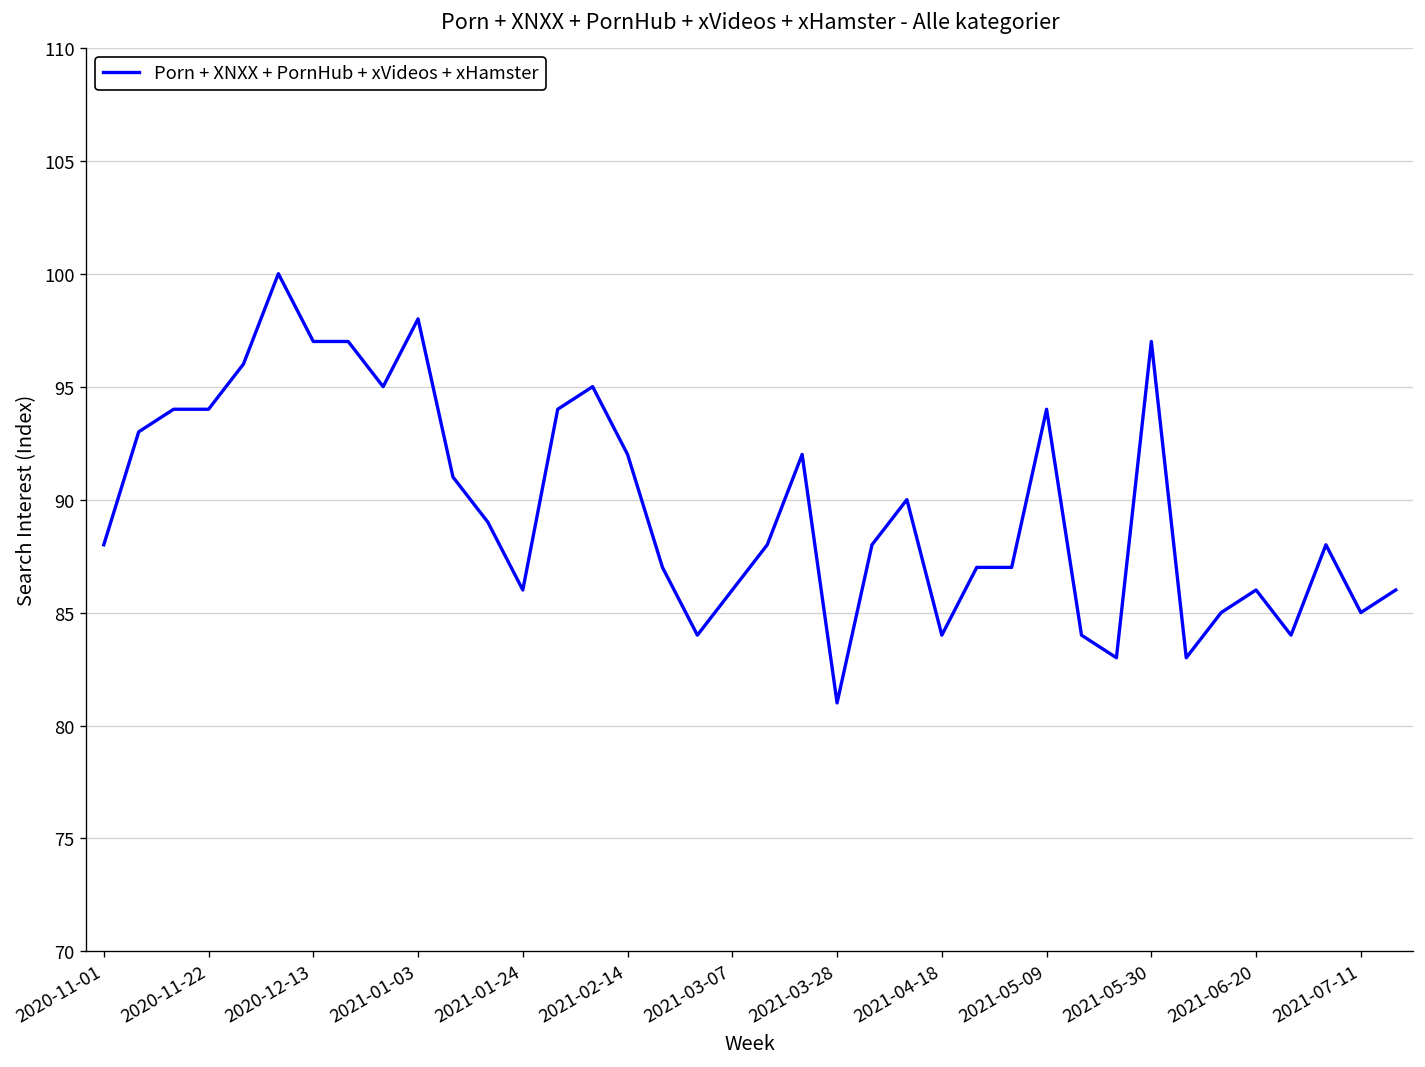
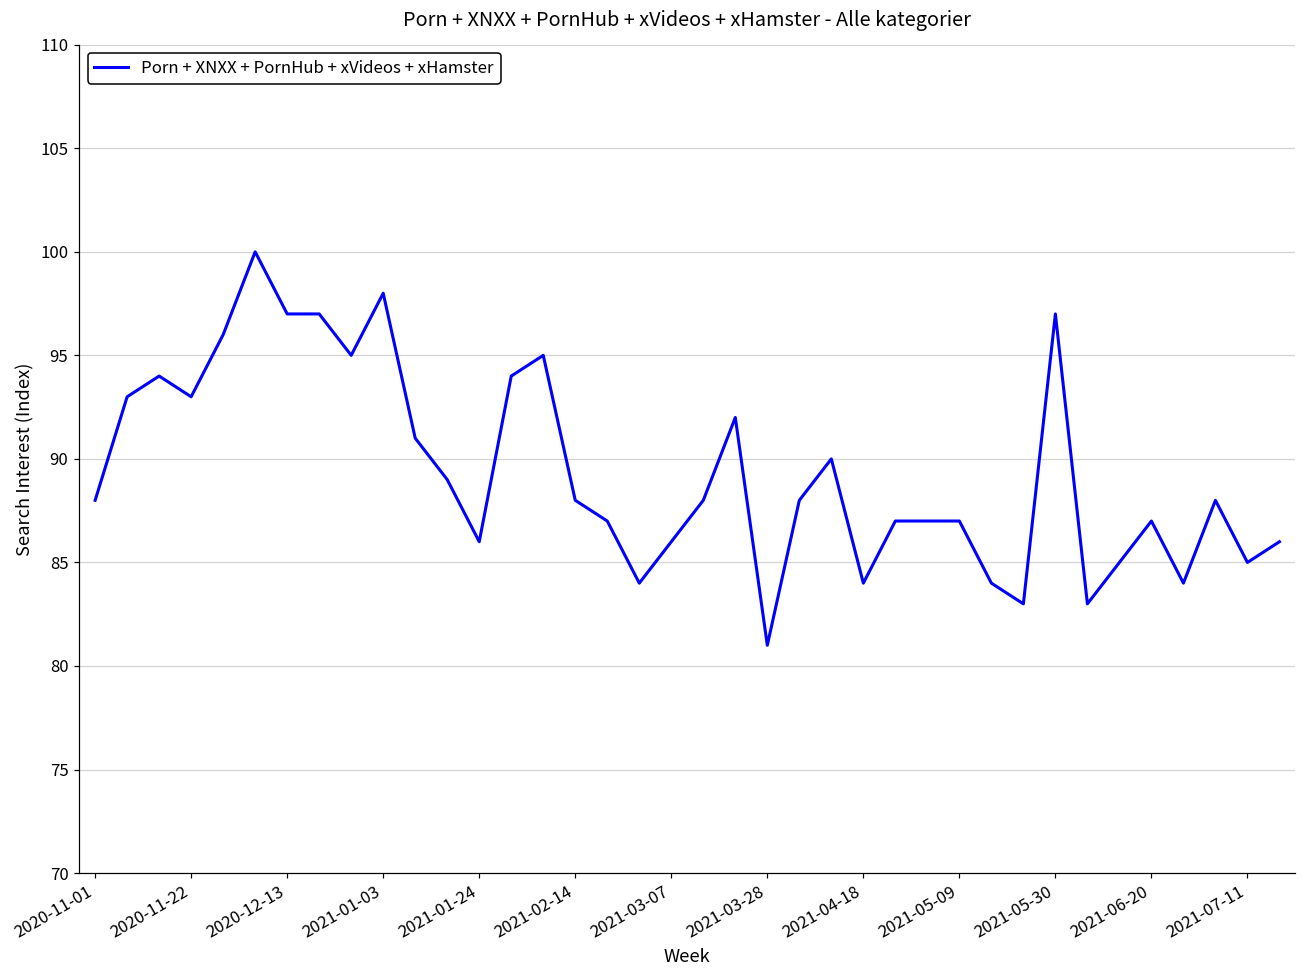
2020-11-22: 94 -> 93
2021-02-14: 92 -> 88
2021-05-09: 94 -> 87
2021-06-20: 86 -> 87
